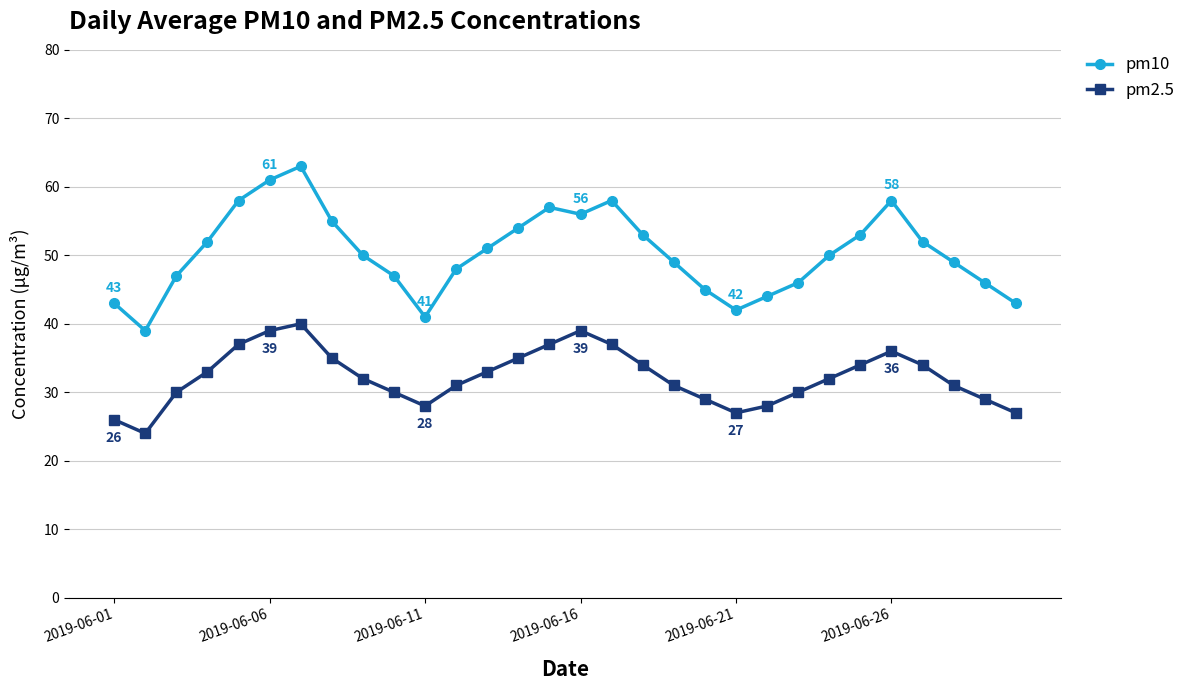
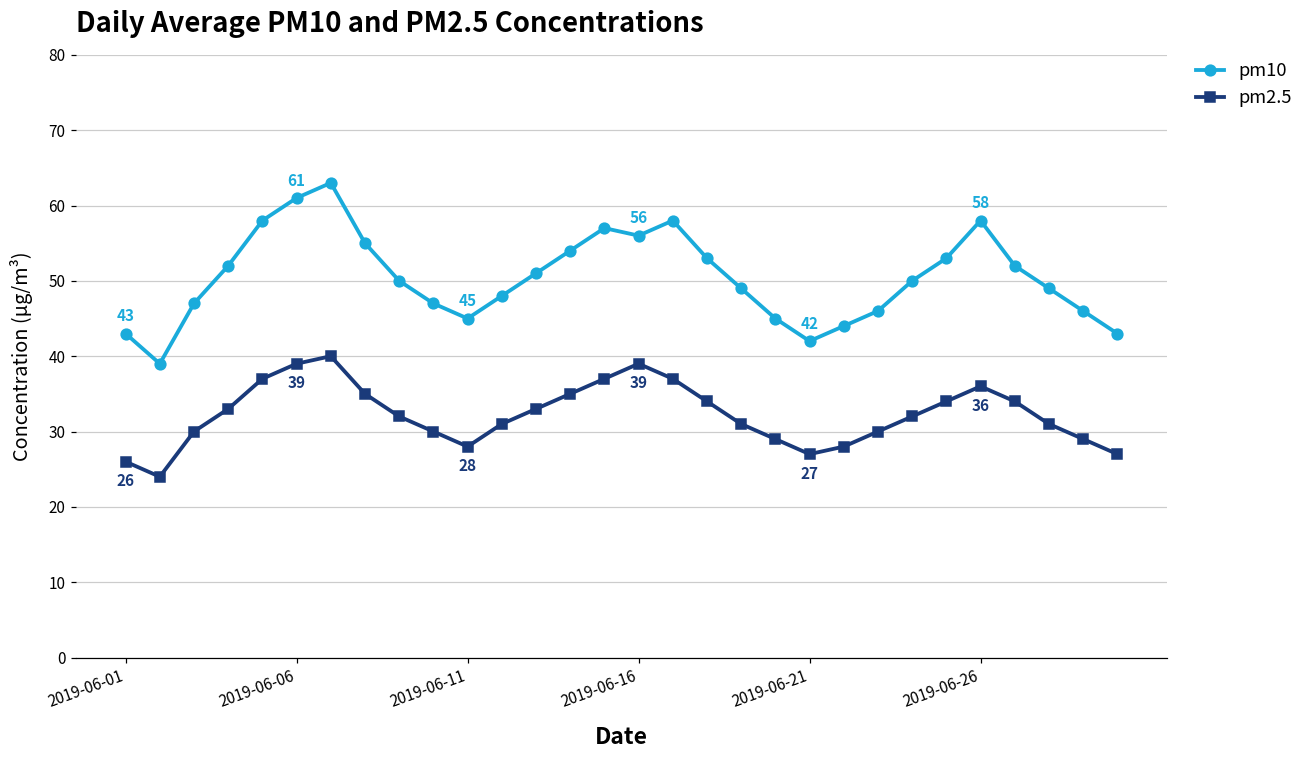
pm10, 2019-06-11: 41 -> 45
